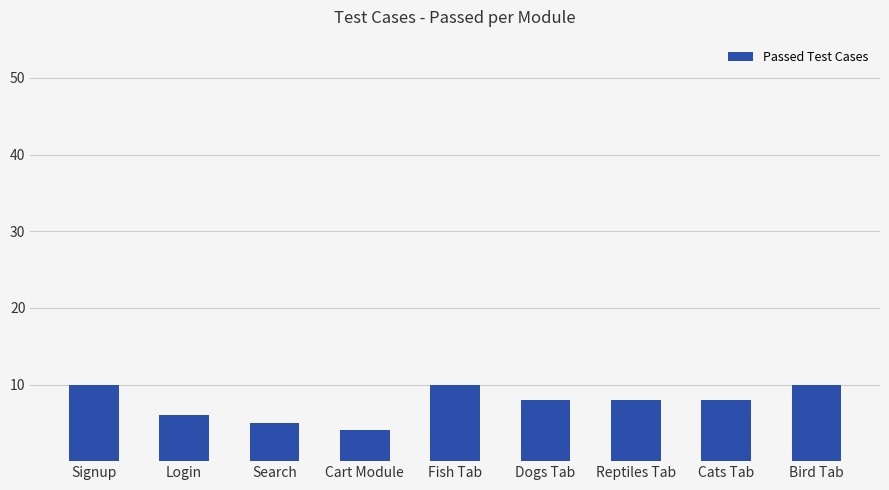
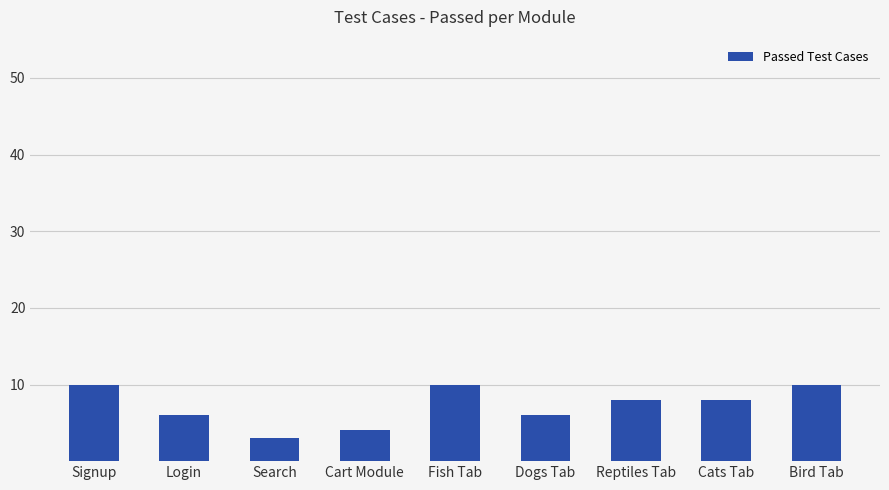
Search: 5 -> 3
Dogs Tab: 8 -> 6
